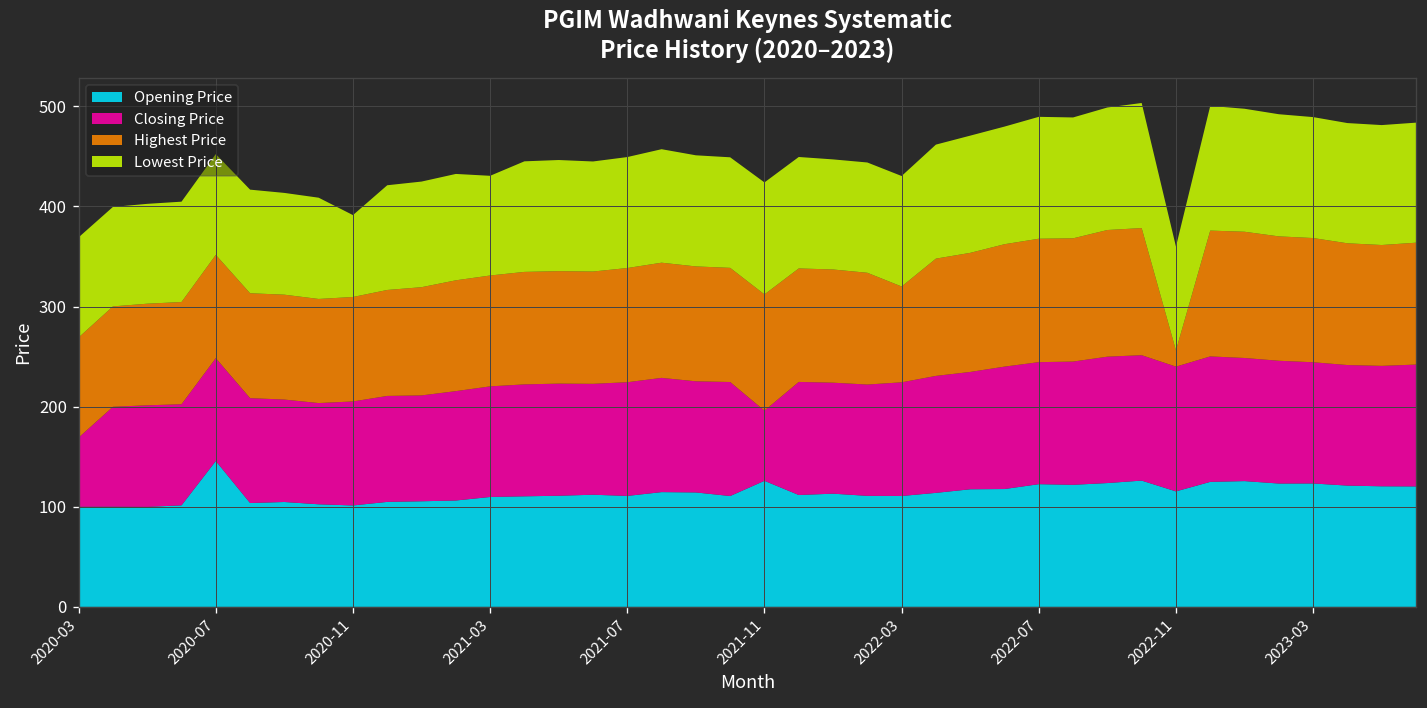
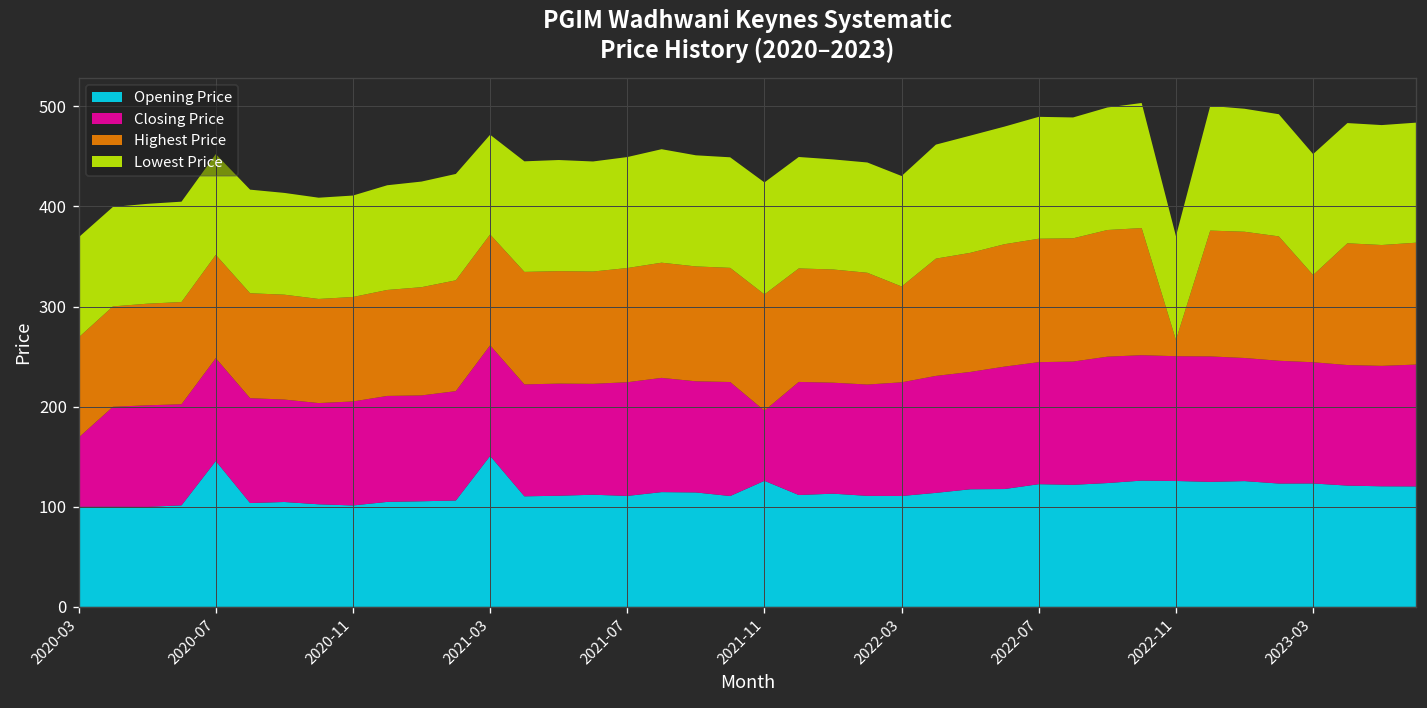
Lowest Price, 2020-11: 80 -> 100
Opening Price, 2021-03: 110 -> 150
Opening Price, 2022-11: 120 -> 130
Highest Price, 2023-03: 120 -> 90
